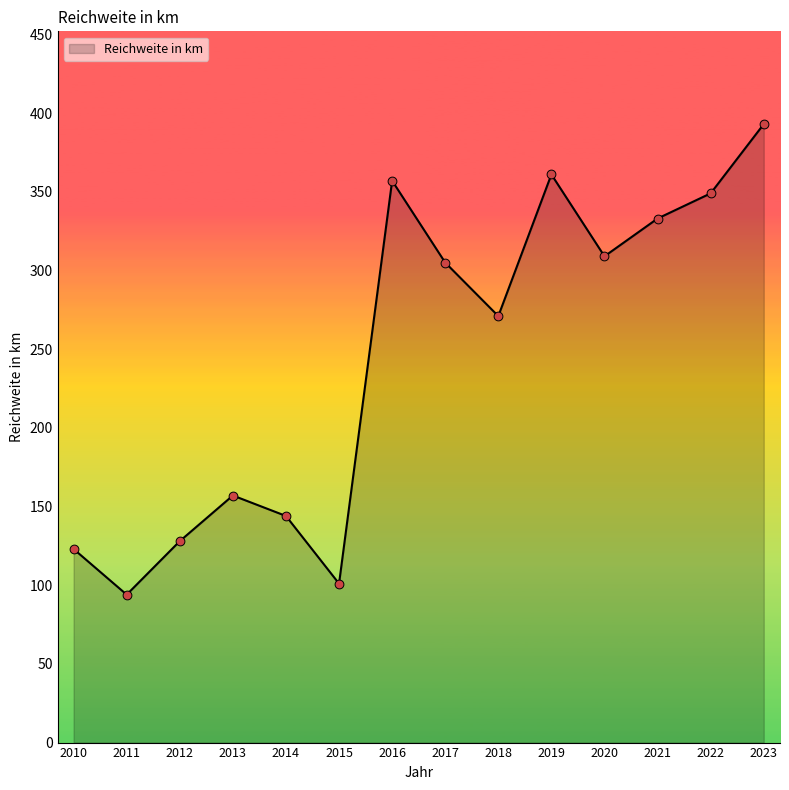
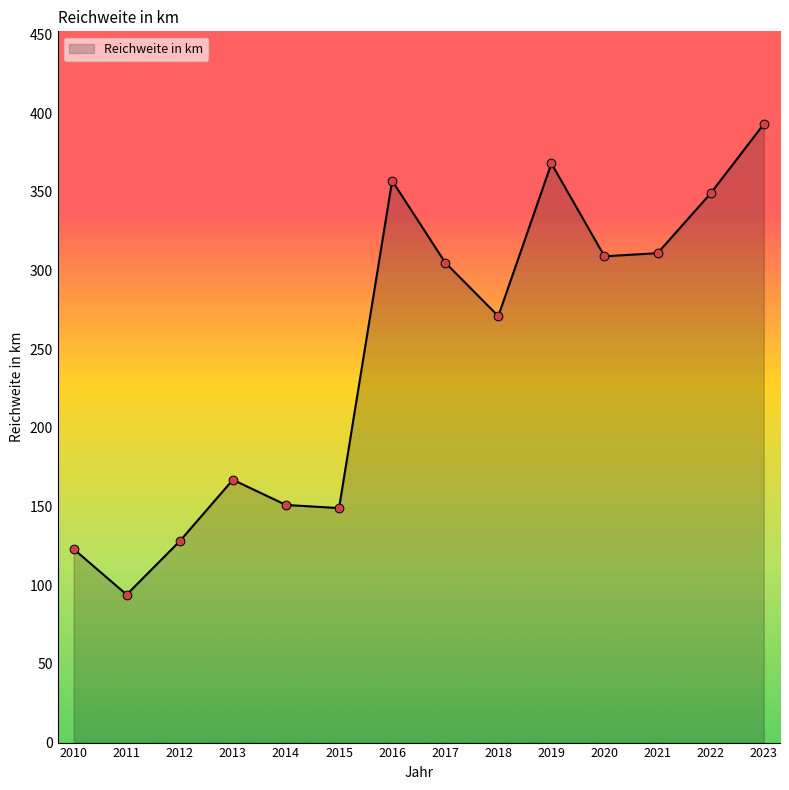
2013: 157 -> 167
2014: 144 -> 151
2015: 101 -> 149
2019: 361 -> 368
2021: 333 -> 311
